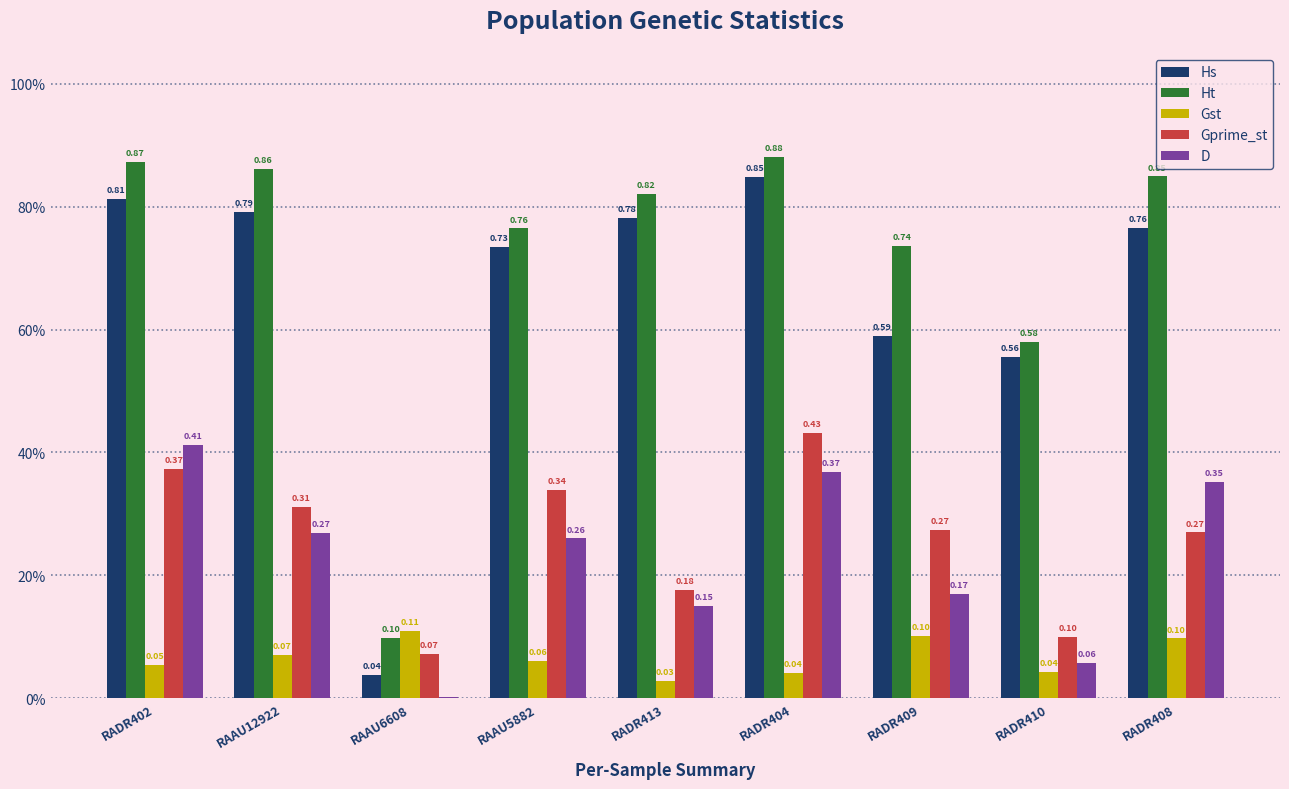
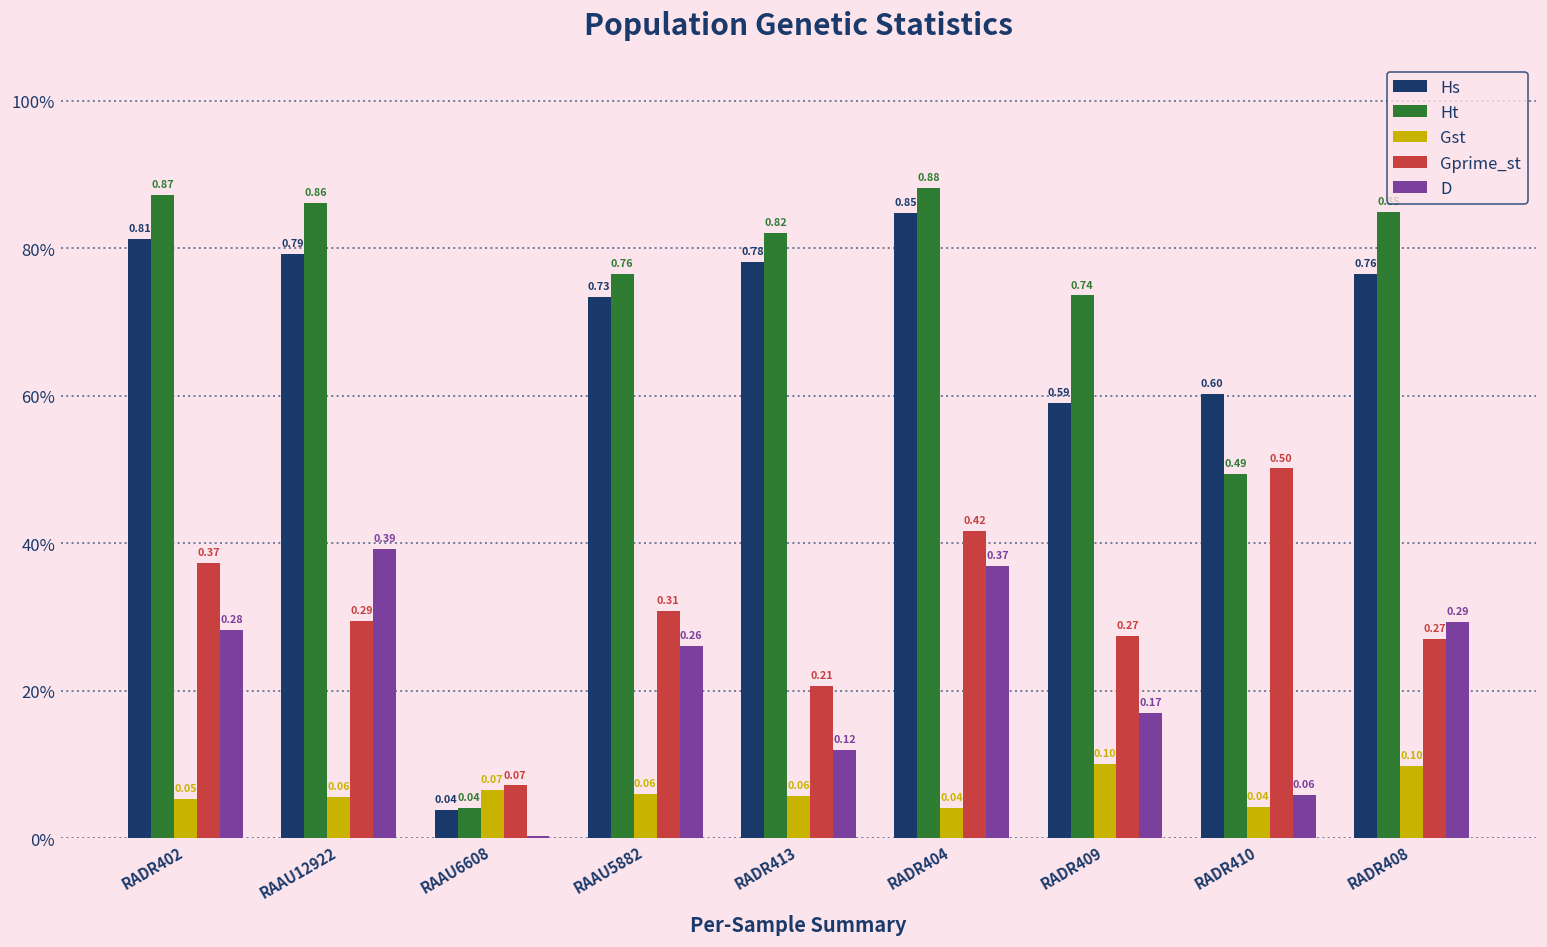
D, RADR402: 0.41 -> 0.28
Gst, RAAU12922: 0.07 -> 0.06
Gprime_st, RAAU12922: 0.31 -> 0.29
D, RAAU12922: 0.27 -> 0.39
Ht, RAAU6608: 0.10 -> 0.04
Gst, RAAU6608: 0.11 -> 0.07
Gprime_st, RAAU5882: 0.34 -> 0.31
Gst, RADR413: 0.03 -> 0.06
Gprime_st, RADR413: 0.18 -> 0.21
D, RADR413: 0.15 -> 0.12
Gprime_st, RADR404: 0.43 -> 0.42
Hs, RADR410: 0.56 -> 0.60
Ht, RADR410: 0.58 -> 0.49
Gprime_st, RADR410: 0.10 -> 0.50
D, RADR408: 0.35 -> 0.29
